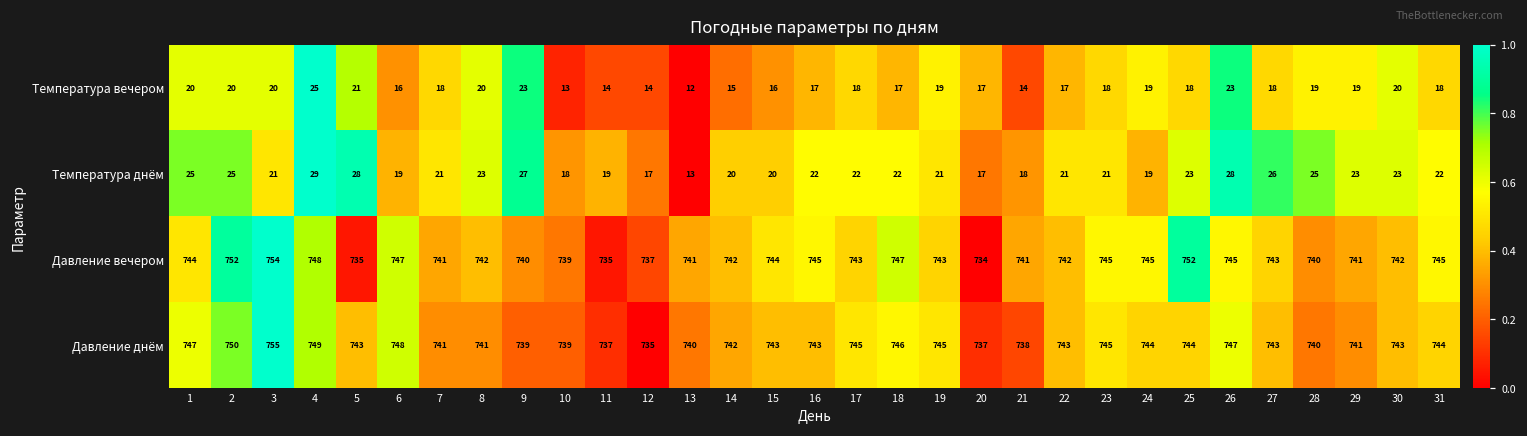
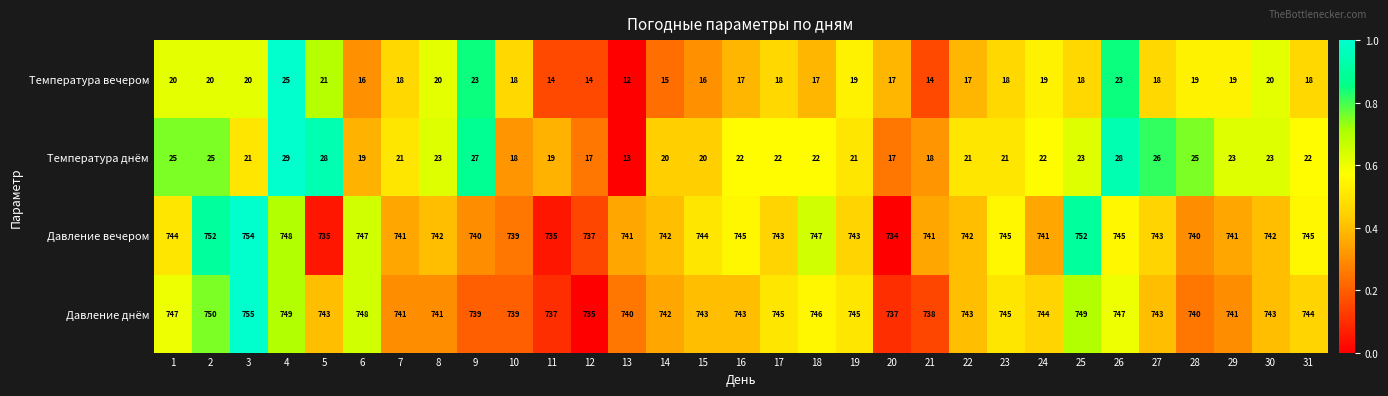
Температура вечером, 10: 13 -> 18
Температура днём, 24: 19 -> 22
Давление вечером, 24: 745 -> 741
Давление днём, 25: 744 -> 749
